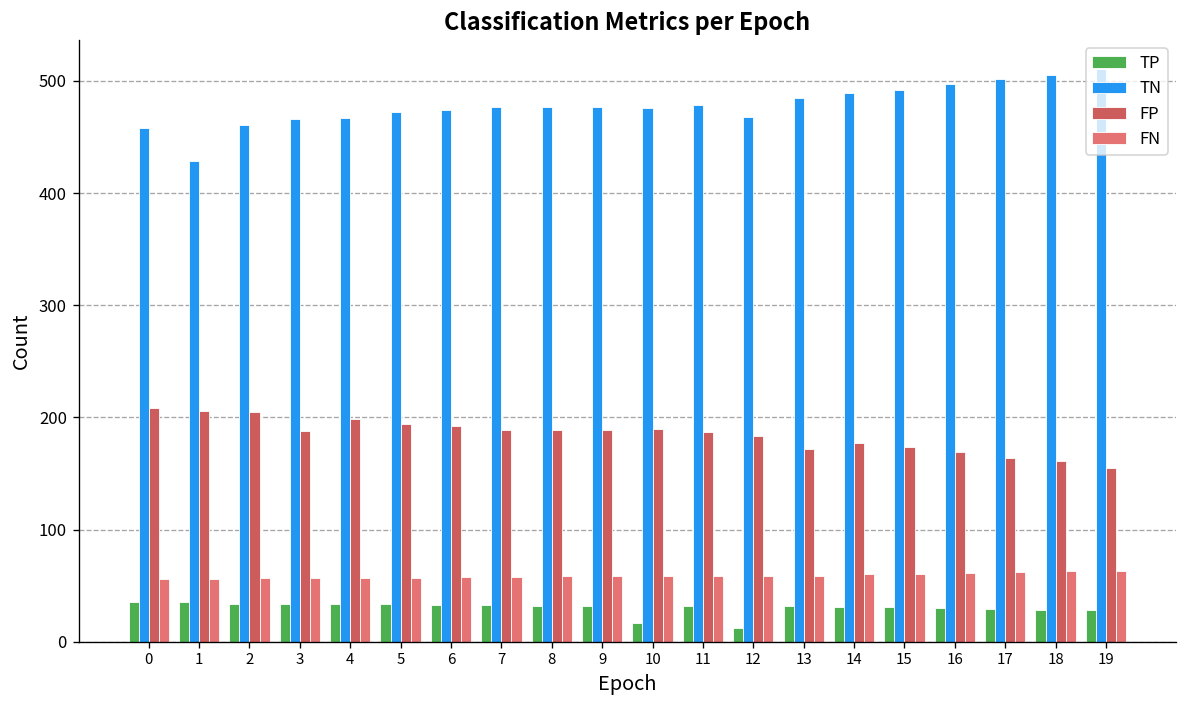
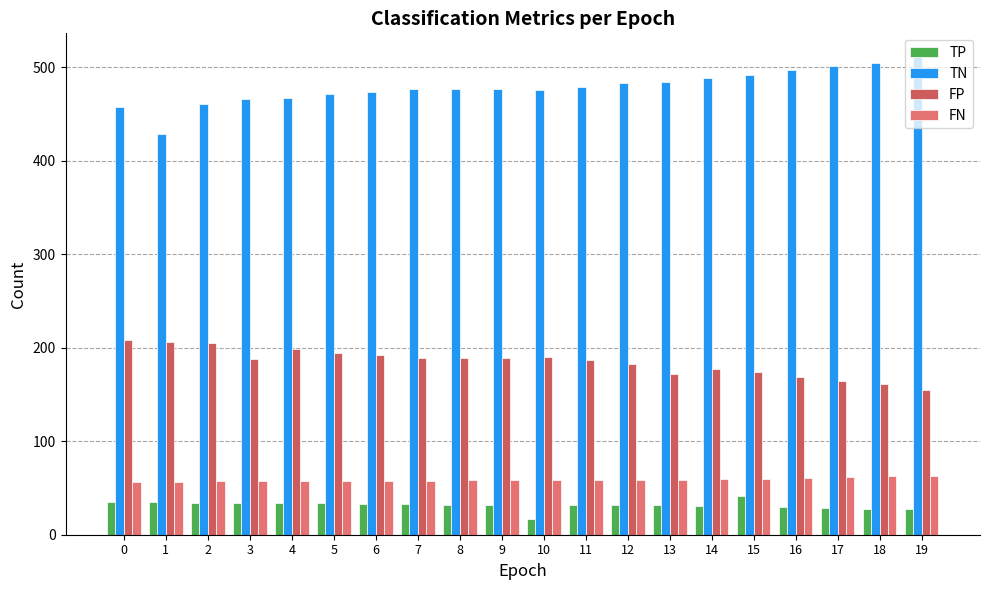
TP, 12: 10 -> 30
TN, 12: 470 -> 480
TP, 15: 30 -> 40
